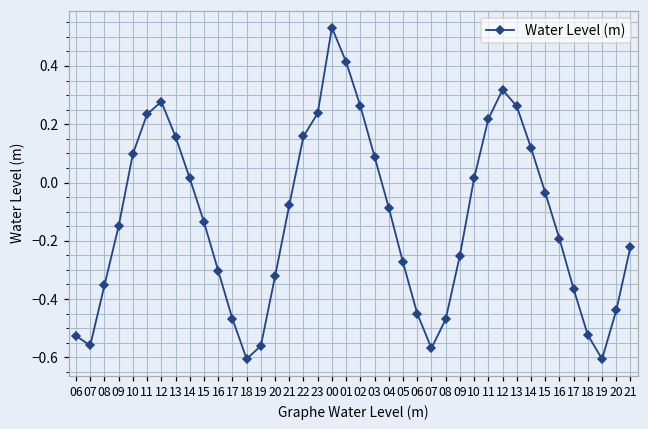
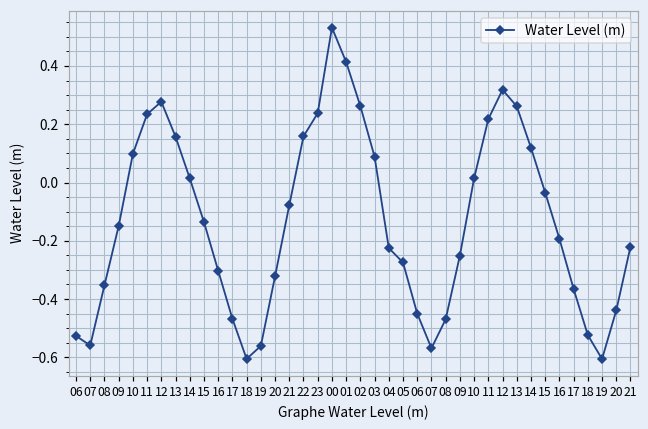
04: -0.09 -> -0.23
